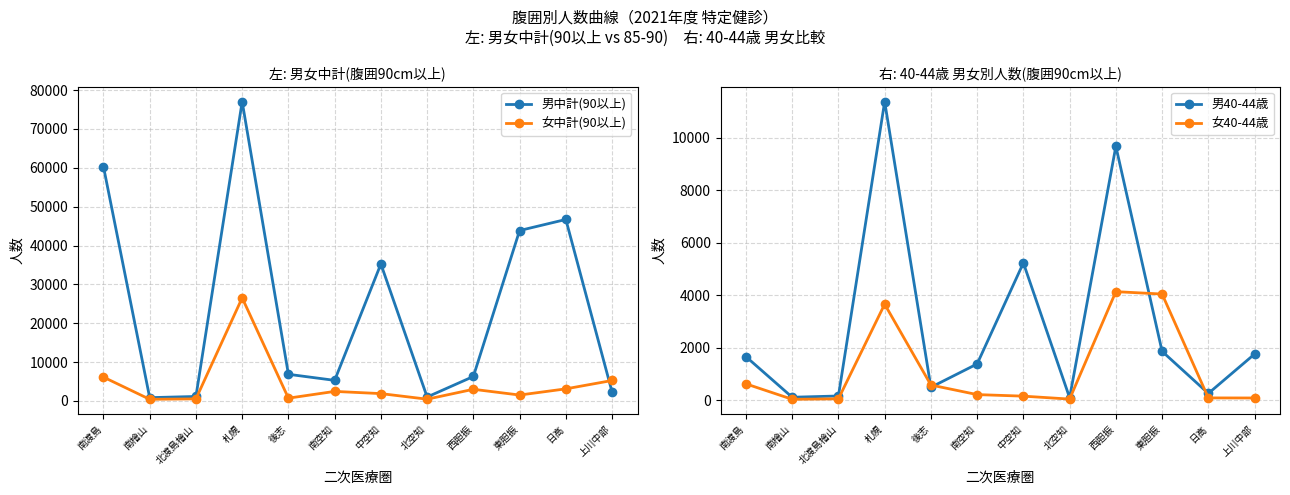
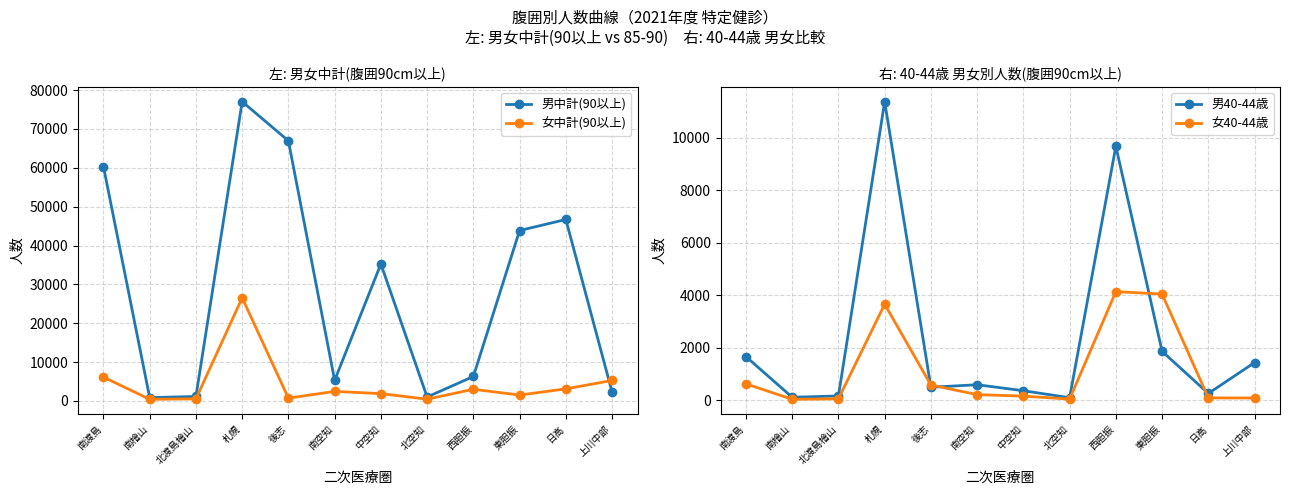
左: 男女中計(腹囲90cm以上), 男中計(90以上), 後志: 7000 -> 67000
右: 40-44歳 男女別人数(腹囲90cm以上), 男40-44歳, 南空知: 1400 -> 600
右: 40-44歳 男女別人数(腹囲90cm以上), 男40-44歳, 中空知: 5200 -> 400
右: 40-44歳 男女別人数(腹囲90cm以上), 男40-44歳, 上川中部: 1800 -> 1400
